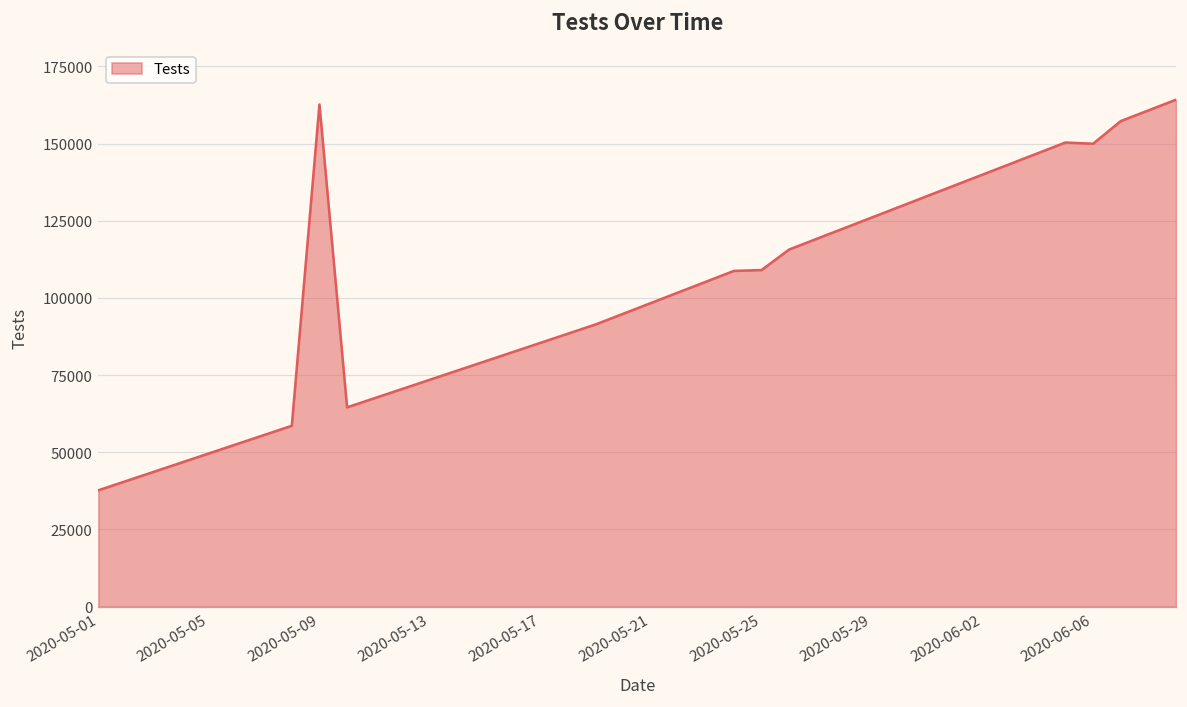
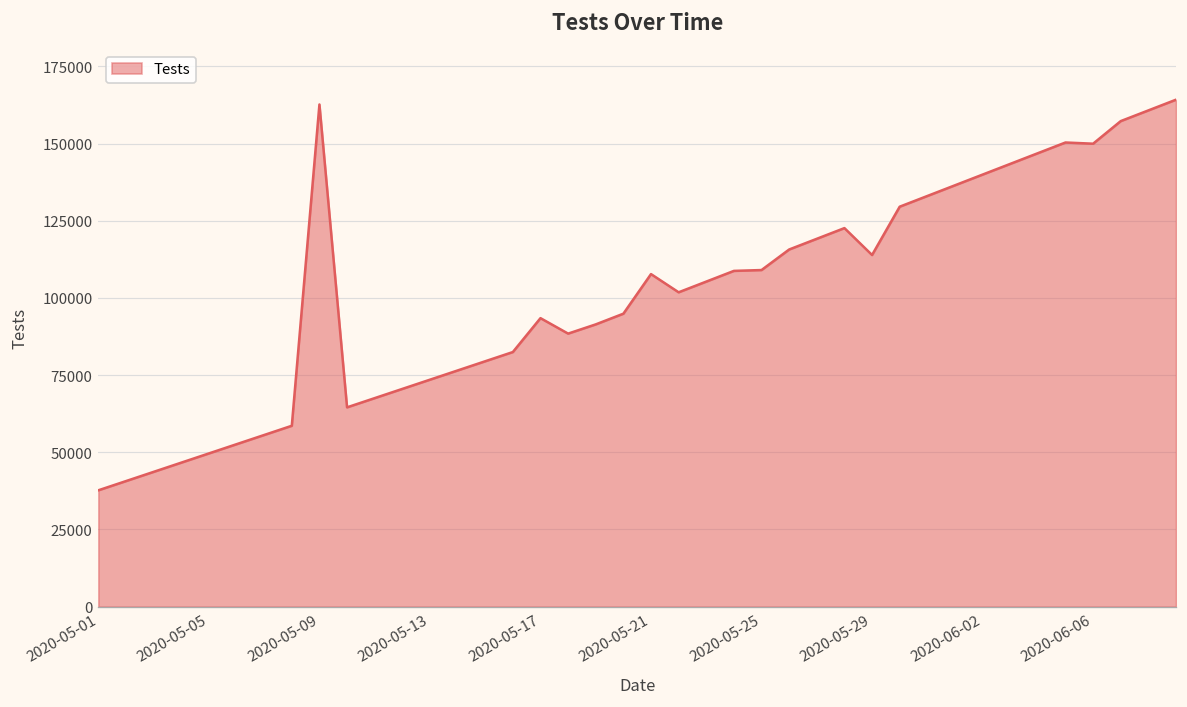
2020-05-17: 85000 -> 93000
2020-05-21: 98000 -> 108000
2020-05-29: 126000 -> 114000
